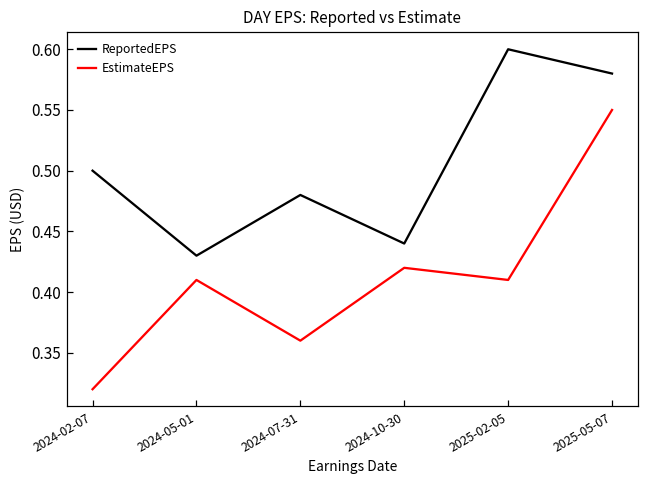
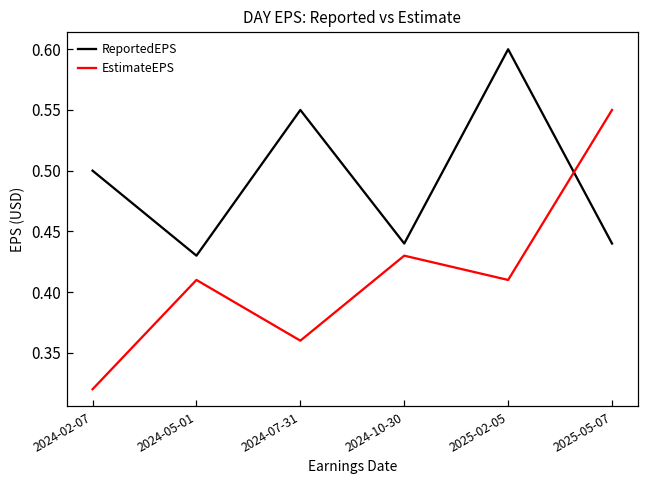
ReportedEPS, 2024-07-31: 0.48 -> 0.55
EstimateEPS, 2024-10-30: 0.42 -> 0.43
ReportedEPS, 2025-05-07: 0.58 -> 0.44
